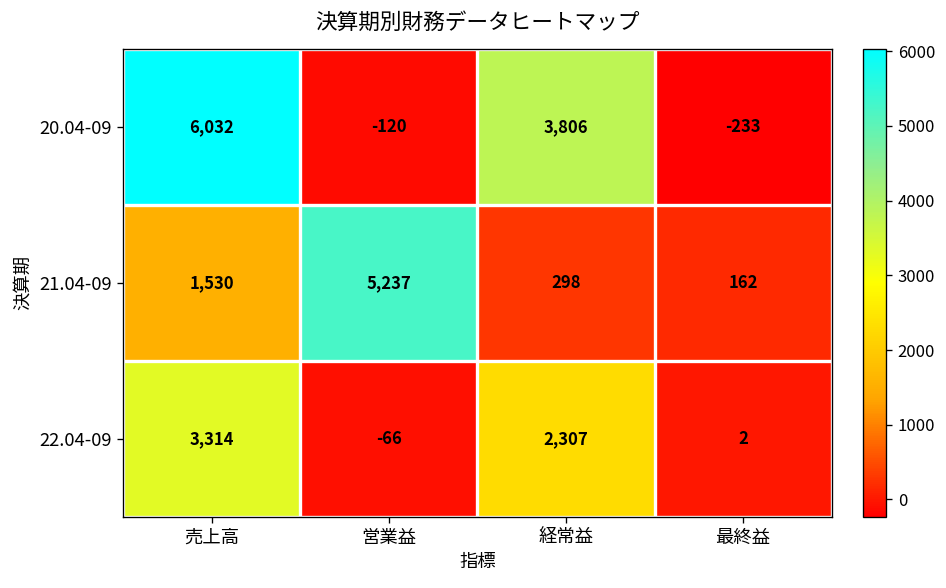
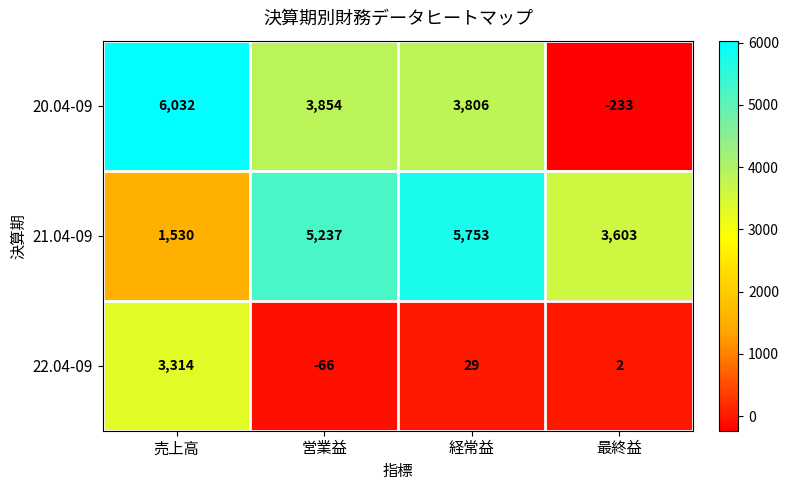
20.04-09, 営業益: -120 -> 3,854
21.04-09, 経常益: 298 -> 5,753
21.04-09, 最終益: 162 -> 3,603
22.04-09, 経常益: 2,307 -> 29
